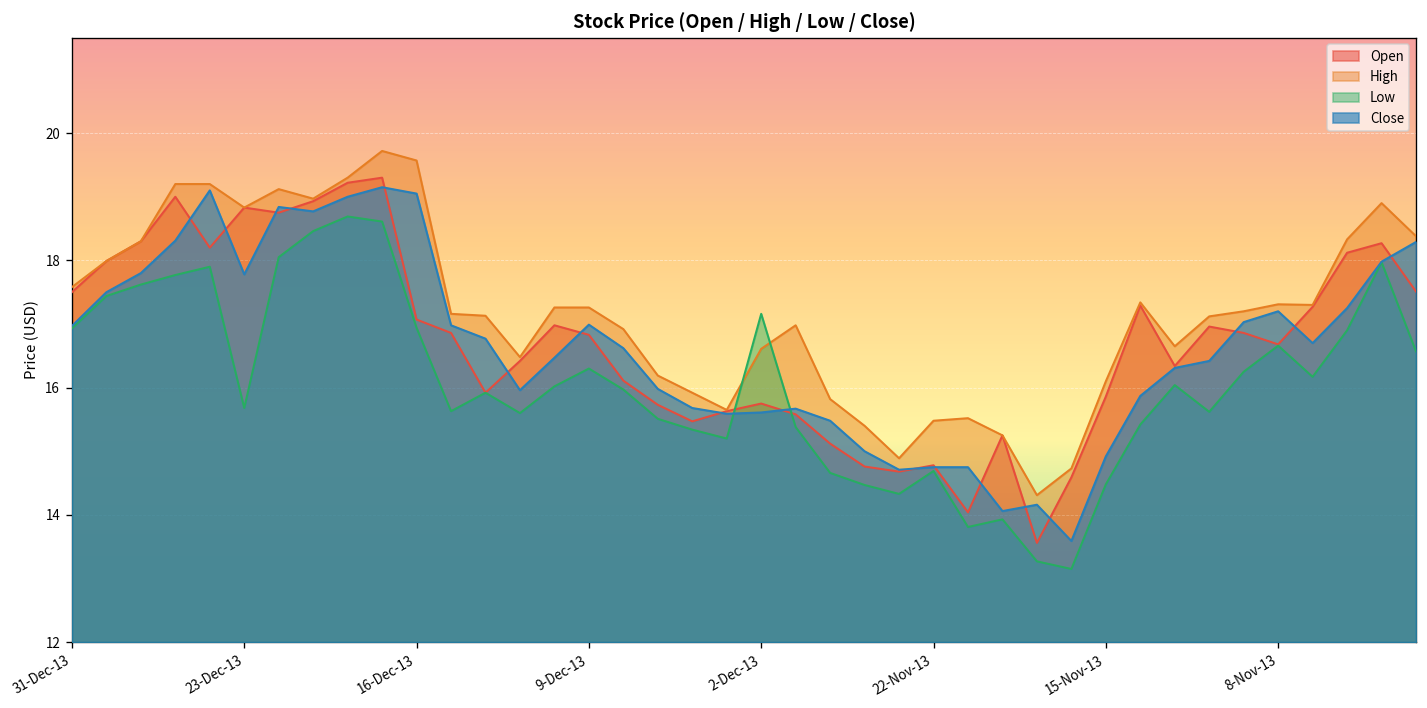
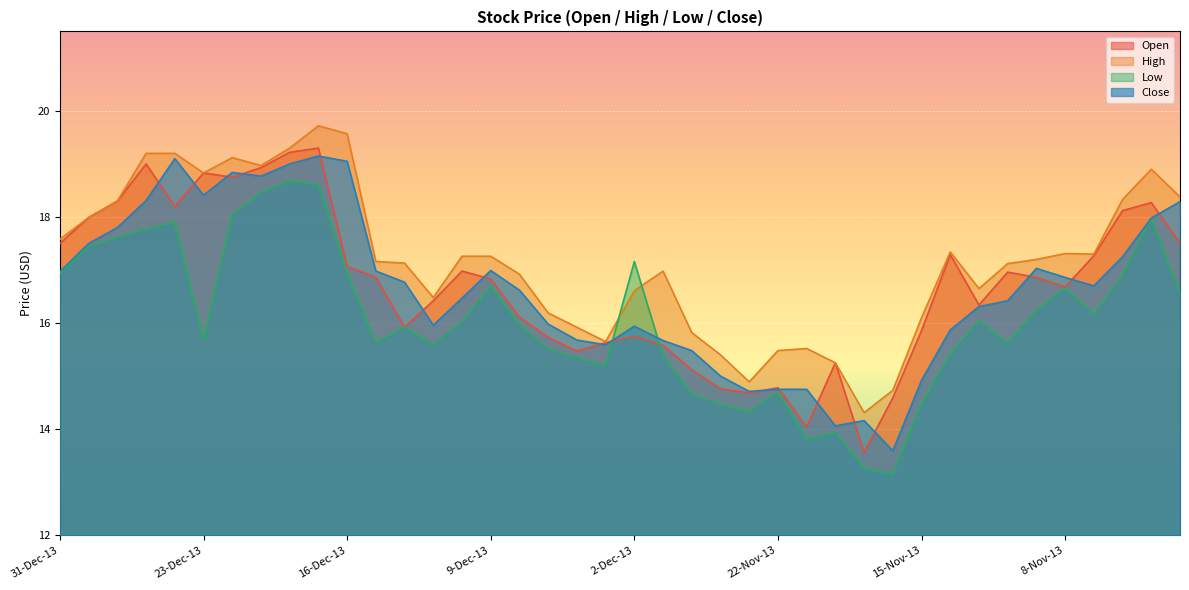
Close, 23-Dec-13: 17.8 -> 18.4
Low, 9-Dec-13: 16.3 -> 16.7
Close, 2-Dec-13: 15.6 -> 15.9
Close, 8-Nov-13: 17.2 -> 16.9
